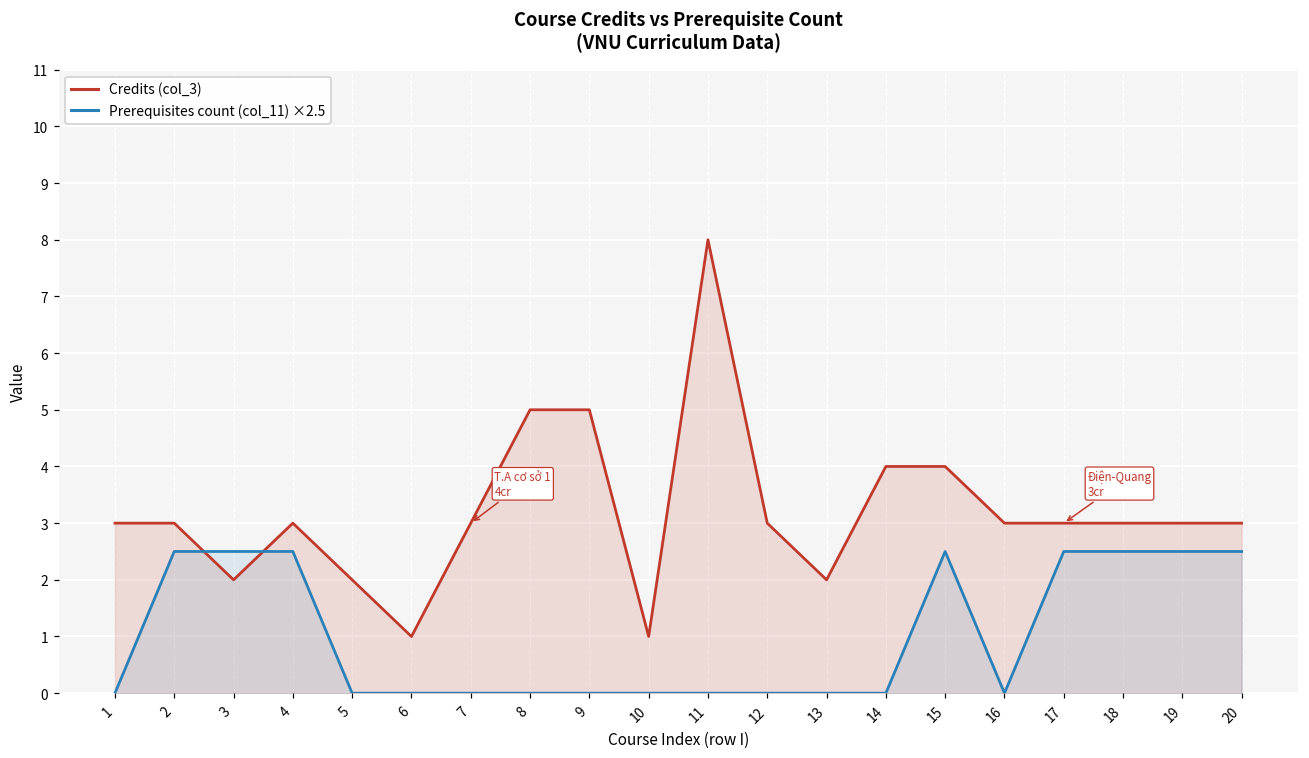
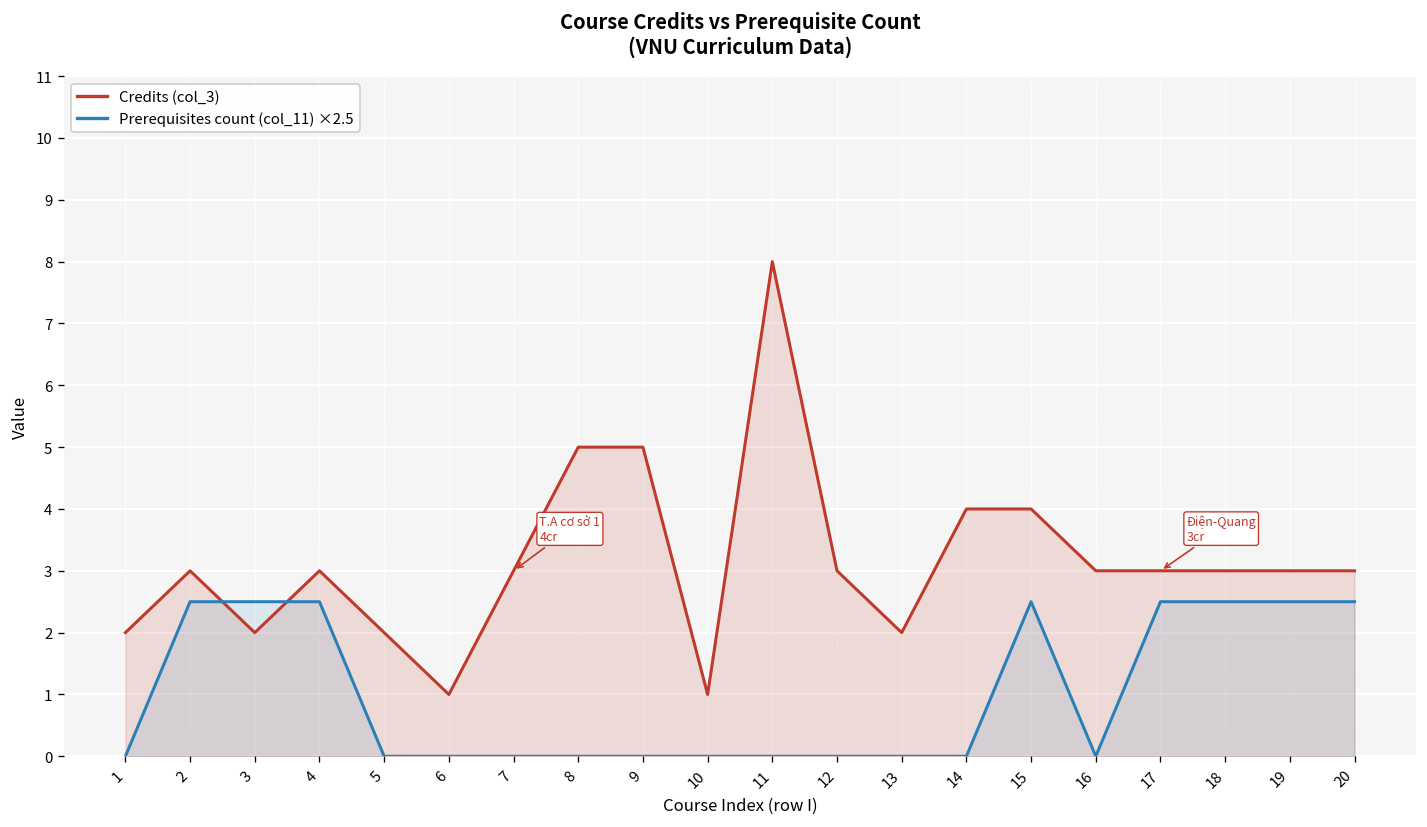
Credits (col_3), 1: 3 -> 2
